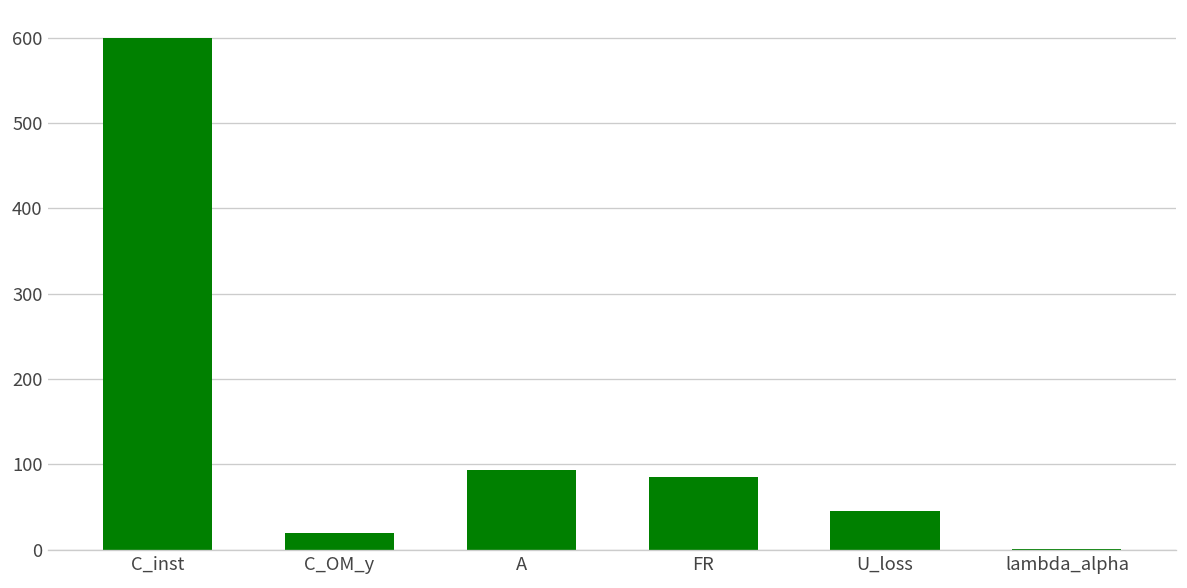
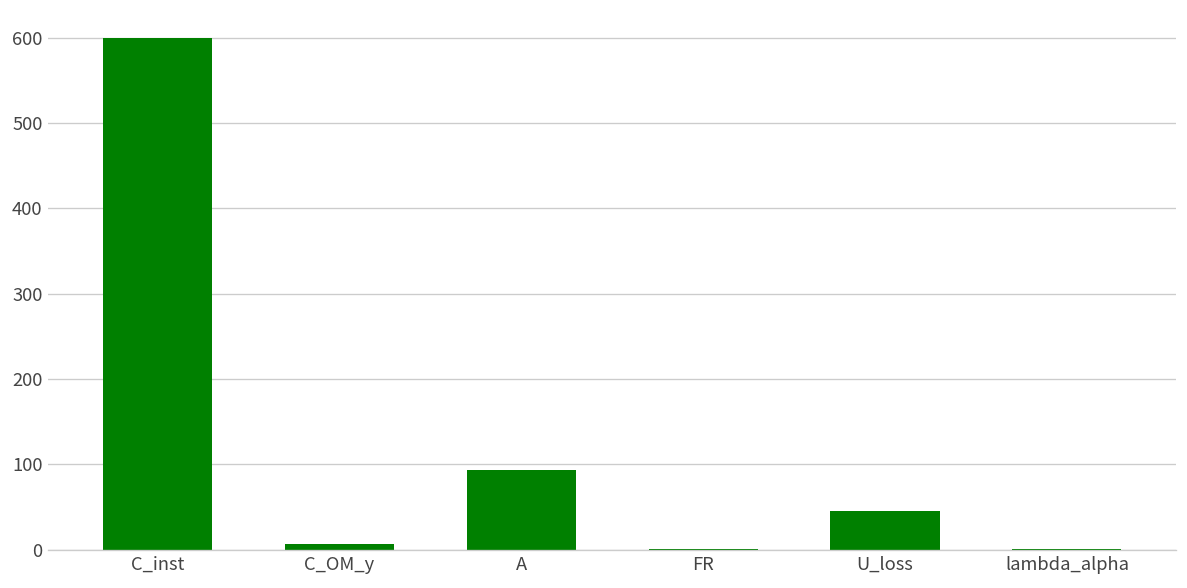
C_OM_y: 20 -> 10
FR: 80 -> 0
